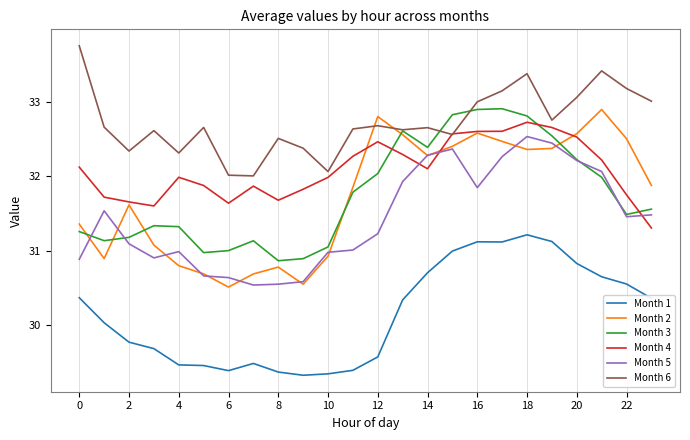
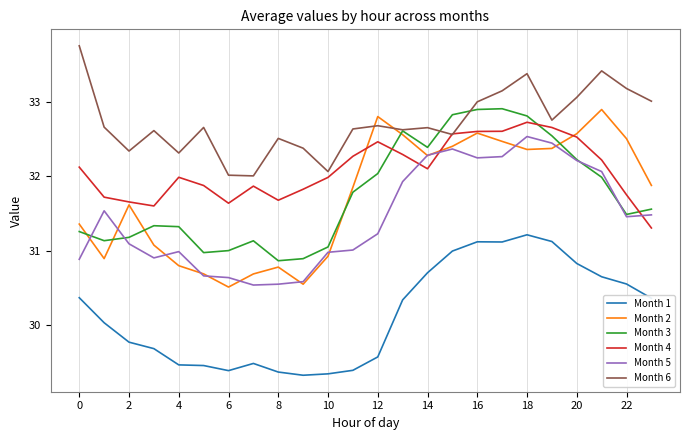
Month 5, 16: 31.8 -> 32.3
